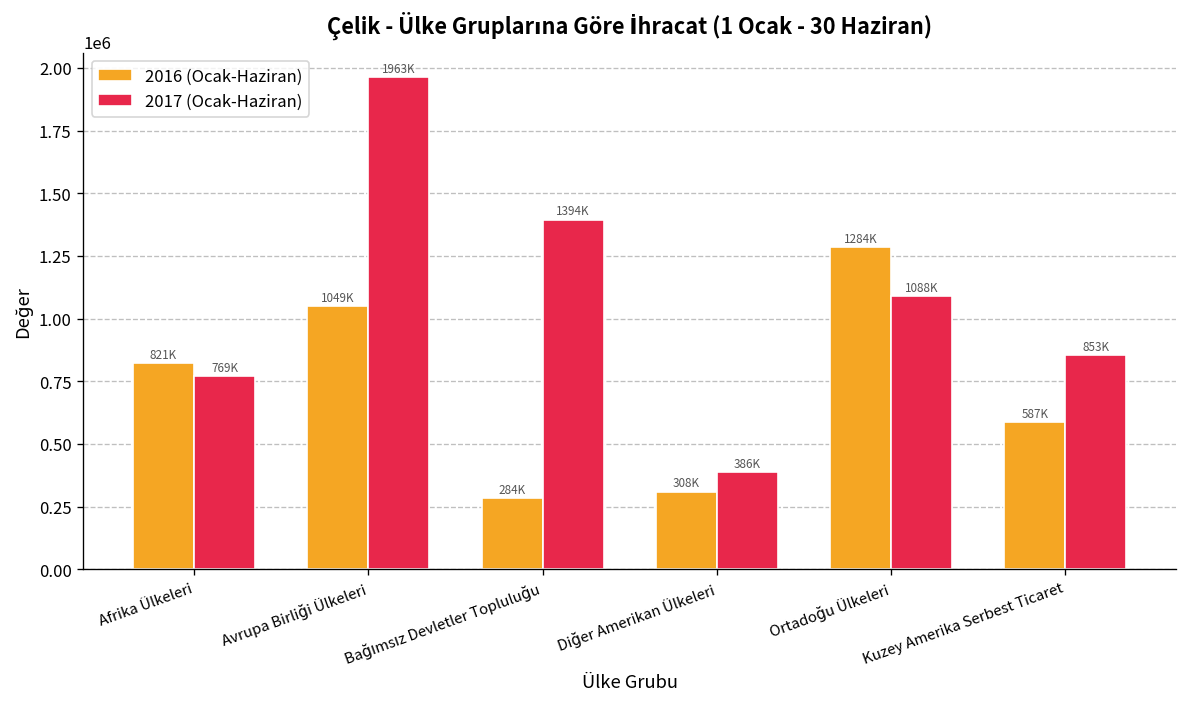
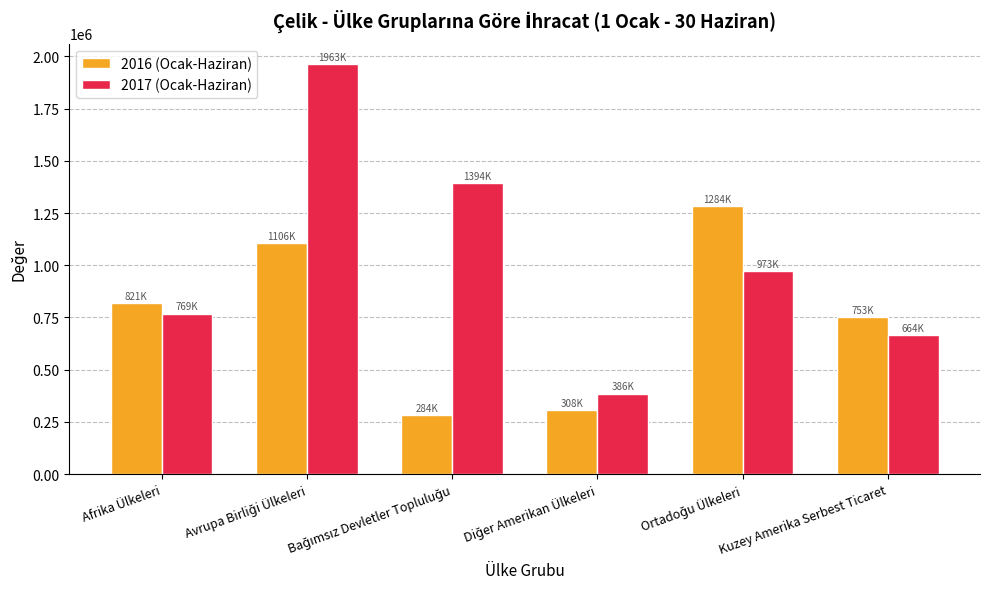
2016 (Ocak-Haziran), Avrupa Birliği Ülkeleri: 1049K -> 1106K
2017 (Ocak-Haziran), Ortadoğu Ülkeleri: 1088K -> 973K
2016 (Ocak-Haziran), Kuzey Amerika Serbest Ticaret: 587K -> 753K
2017 (Ocak-Haziran), Kuzey Amerika Serbest Ticaret: 853K -> 664K
